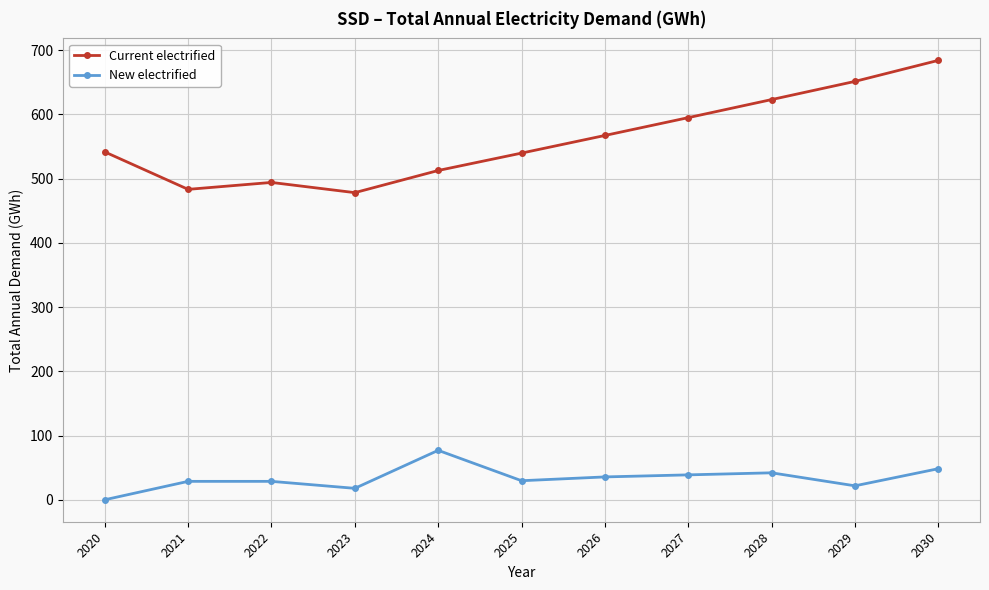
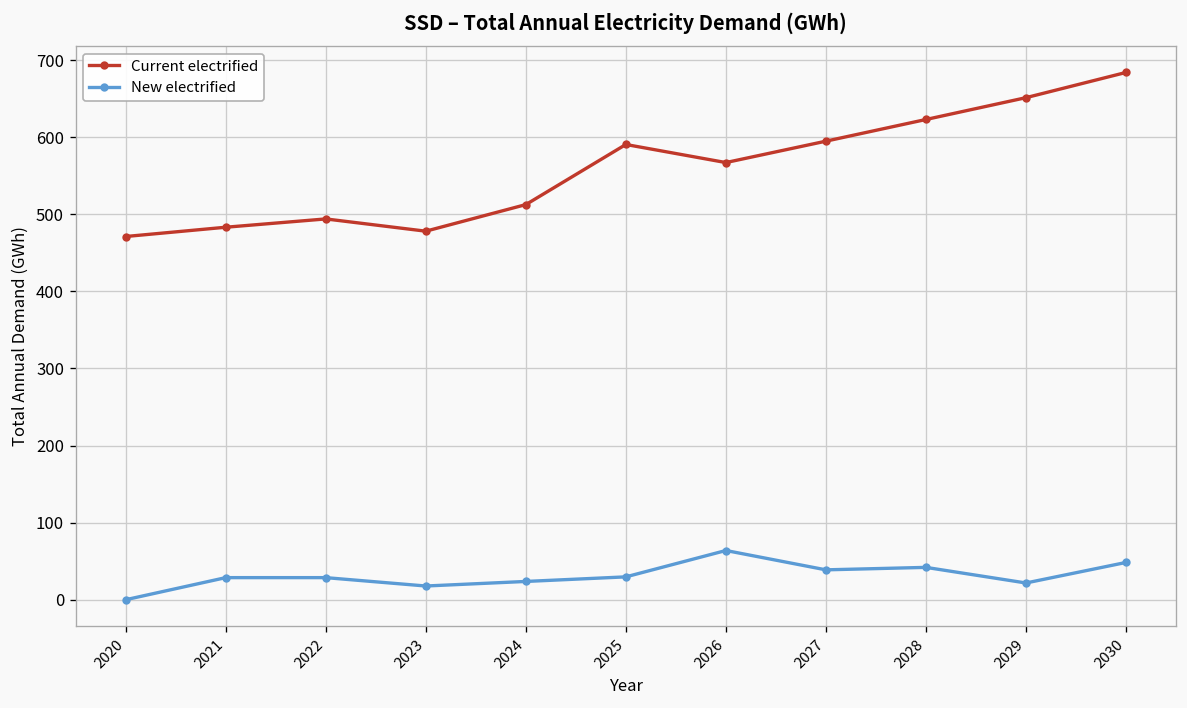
Current electrified, 2020: 540 -> 470
New electrified, 2024: 80 -> 20
Current electrified, 2025: 540 -> 590
New electrified, 2026: 40 -> 60
